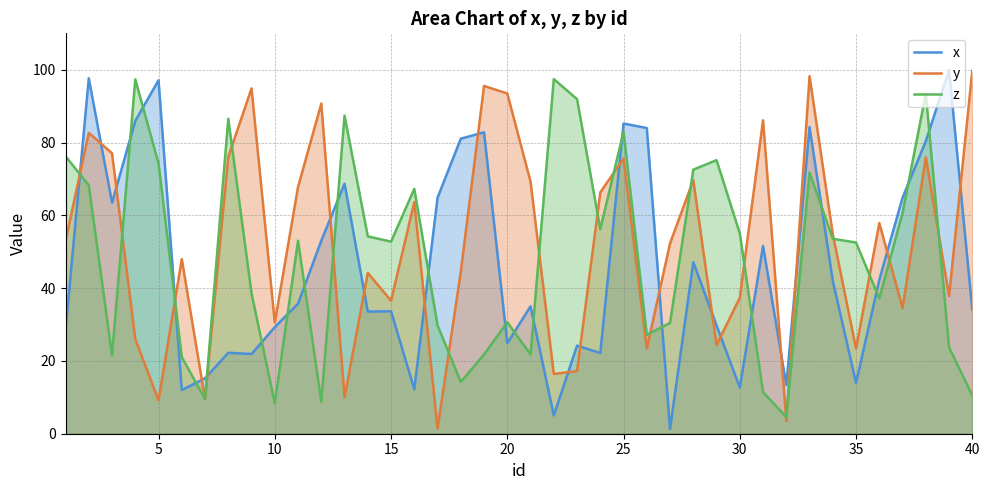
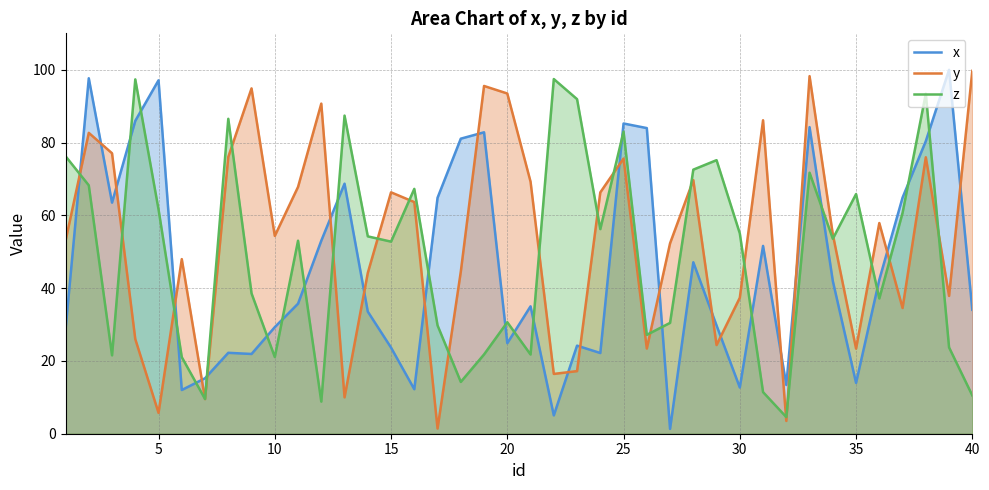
y, 5: 9 -> 6
z, 5: 74 -> 62
y, 10: 31 -> 54
z, 10: 8 -> 21
x, 15: 34 -> 24
y, 15: 37 -> 66
z, 35: 53 -> 66
